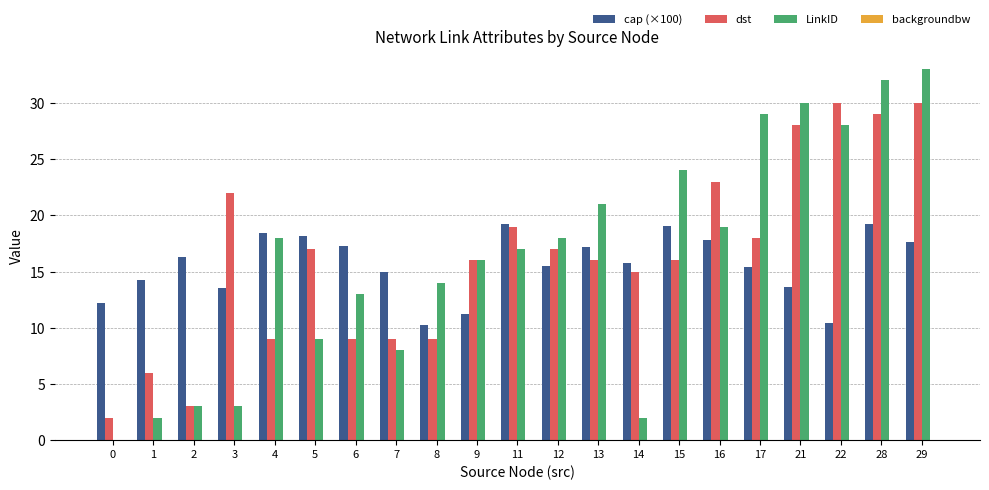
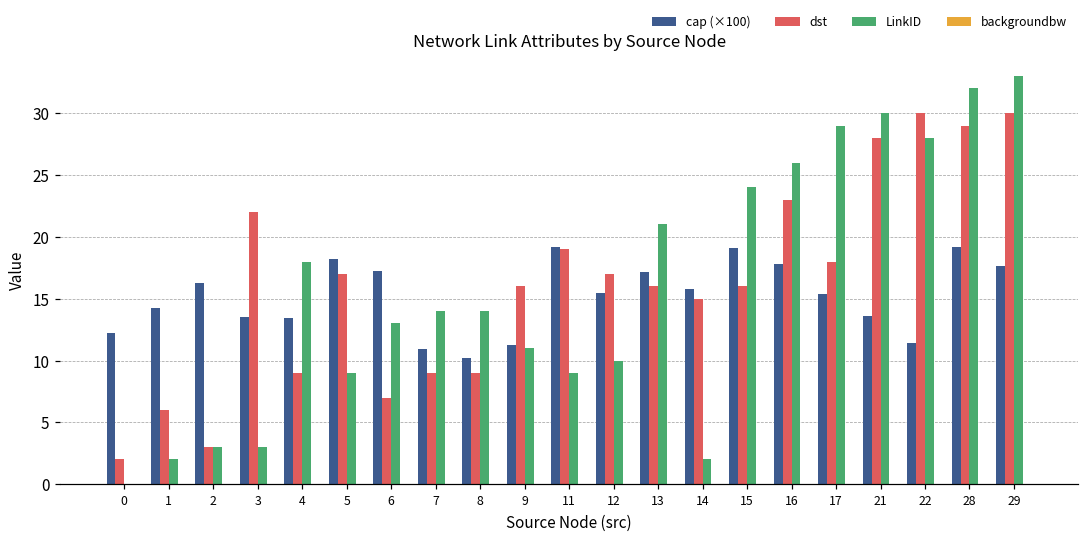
cap (×100), 4: 18.4 -> 13.4
dst, 6: 9 -> 7
cap (×100), 7: 14.9 -> 11.0
LinkID, 7: 8 -> 14
LinkID, 9: 16 -> 11
LinkID, 11: 17 -> 9
LinkID, 12: 18 -> 10
LinkID, 16: 19 -> 26
cap (×100), 22: 10.4 -> 11.4
